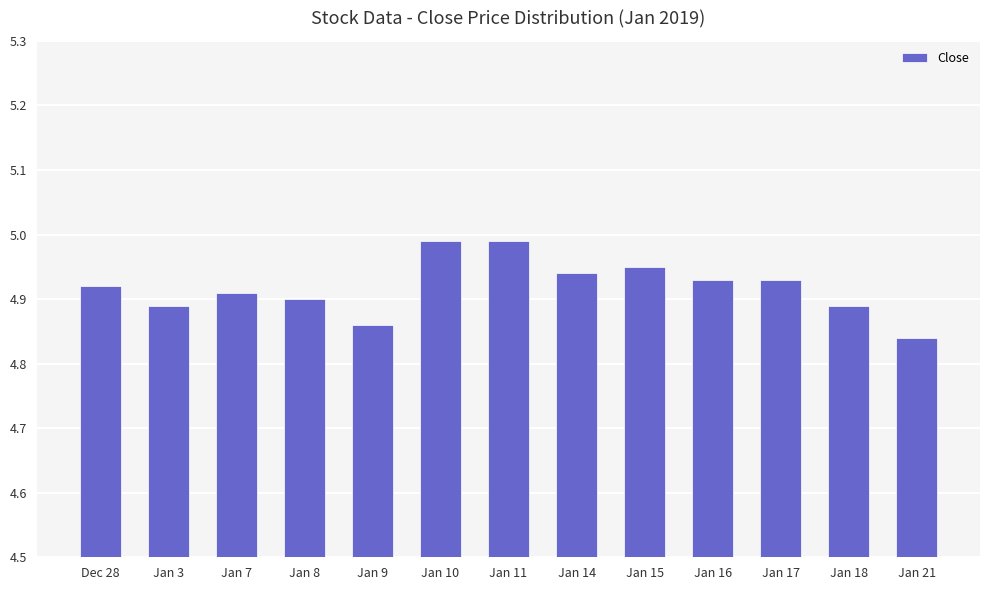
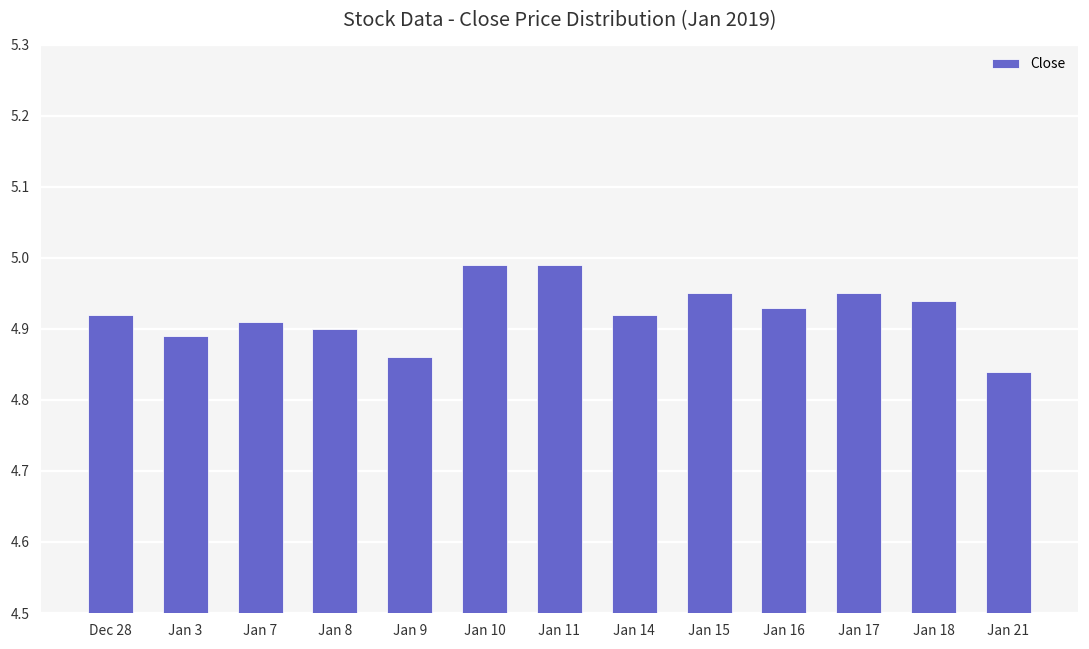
Jan 14: 4.94 -> 4.92
Jan 17: 4.93 -> 4.95
Jan 18: 4.89 -> 4.94
